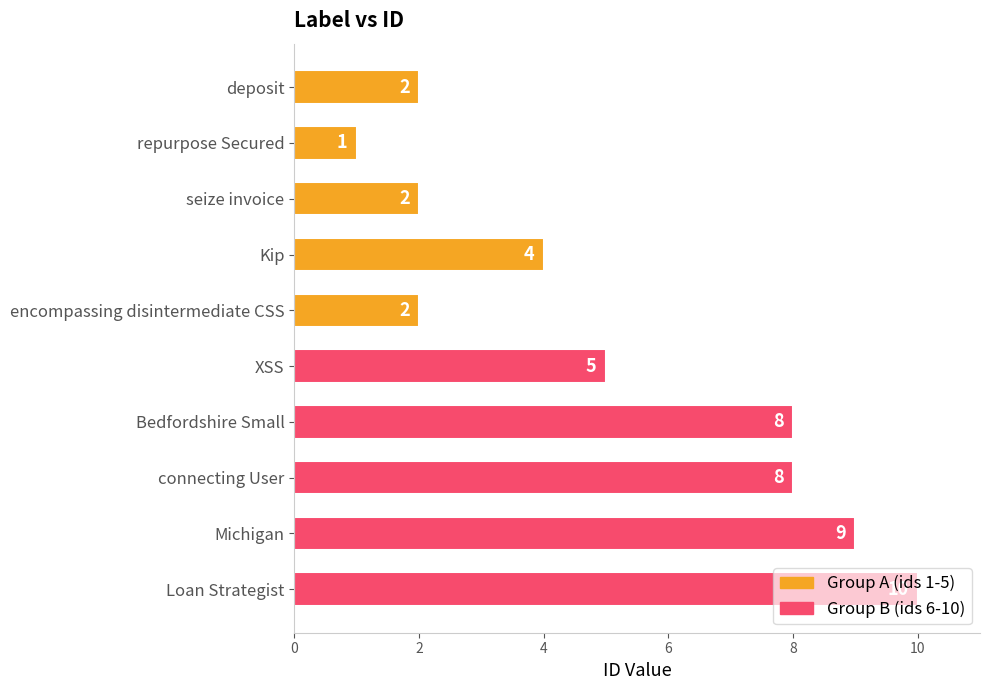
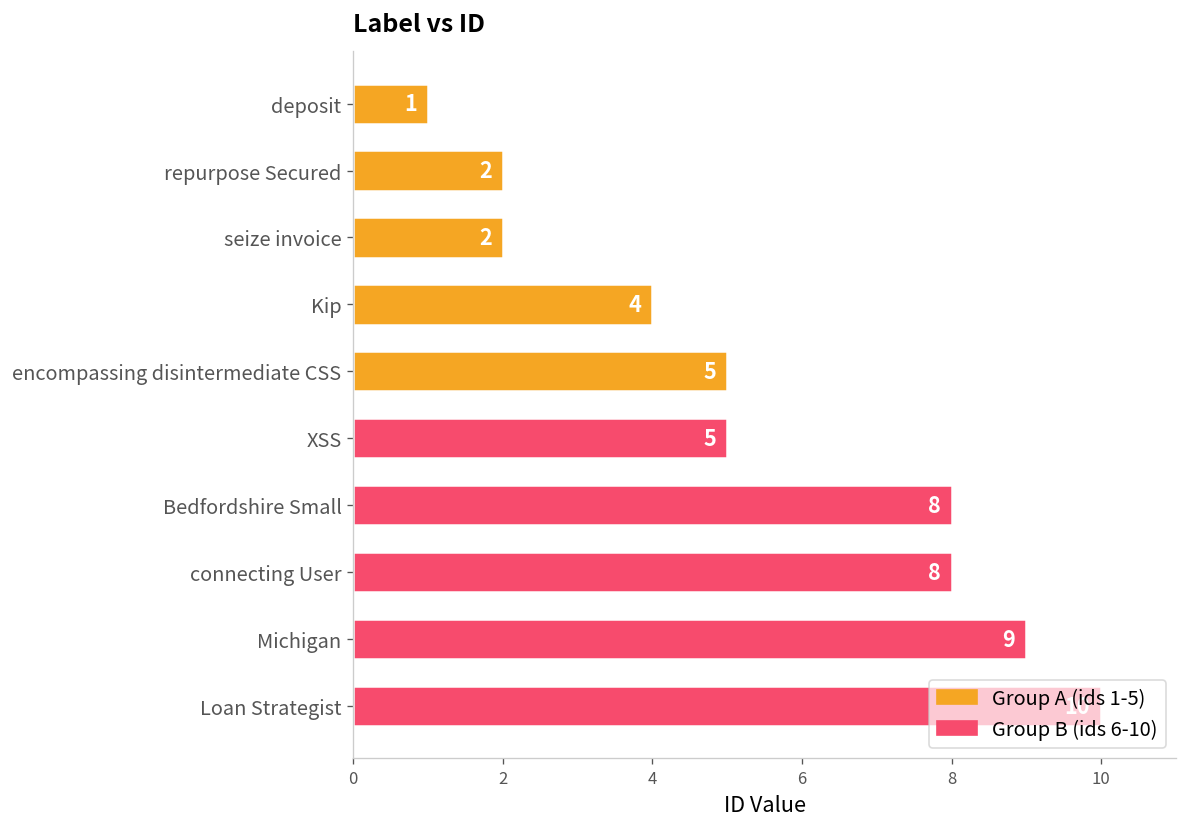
deposit: 2 -> 1
repurpose Secured: 1 -> 2
encompassing disintermediate CSS: 2 -> 5
